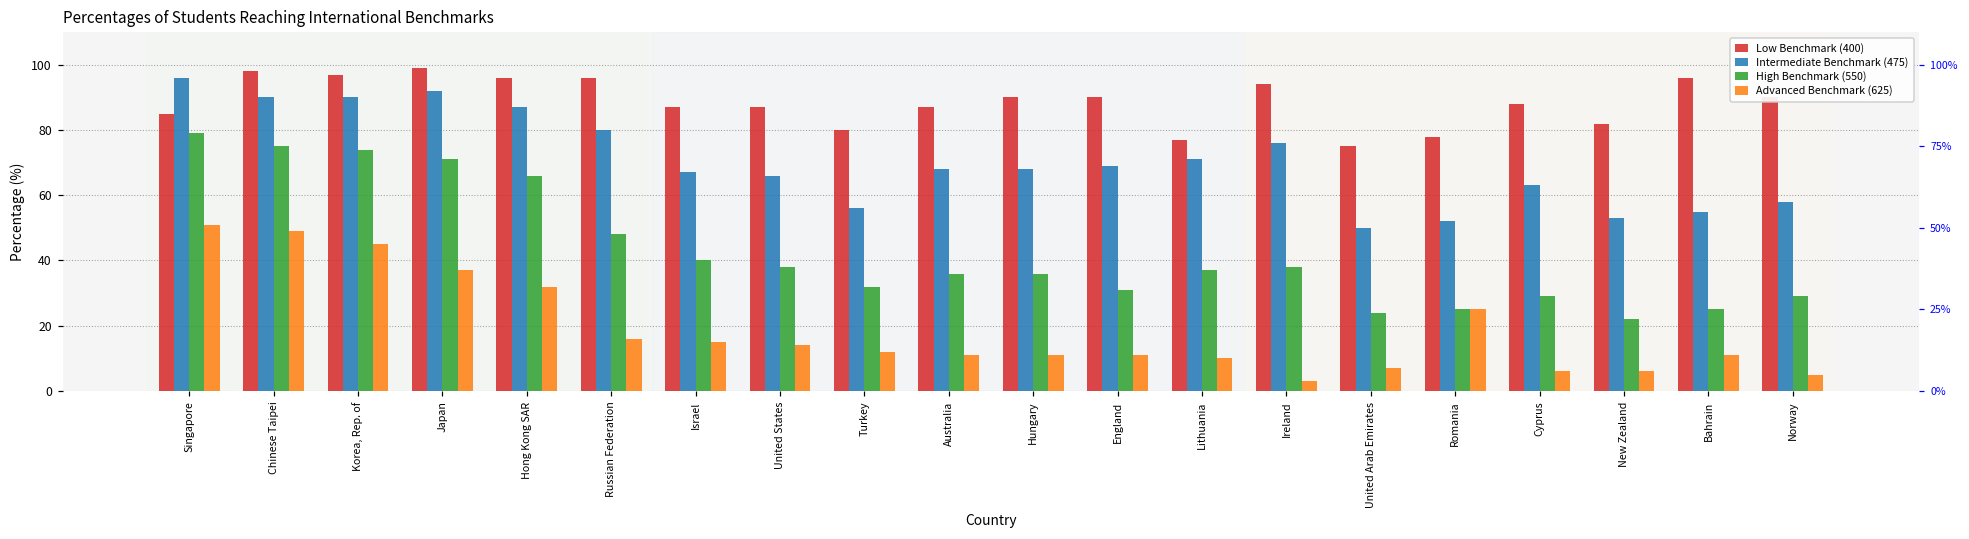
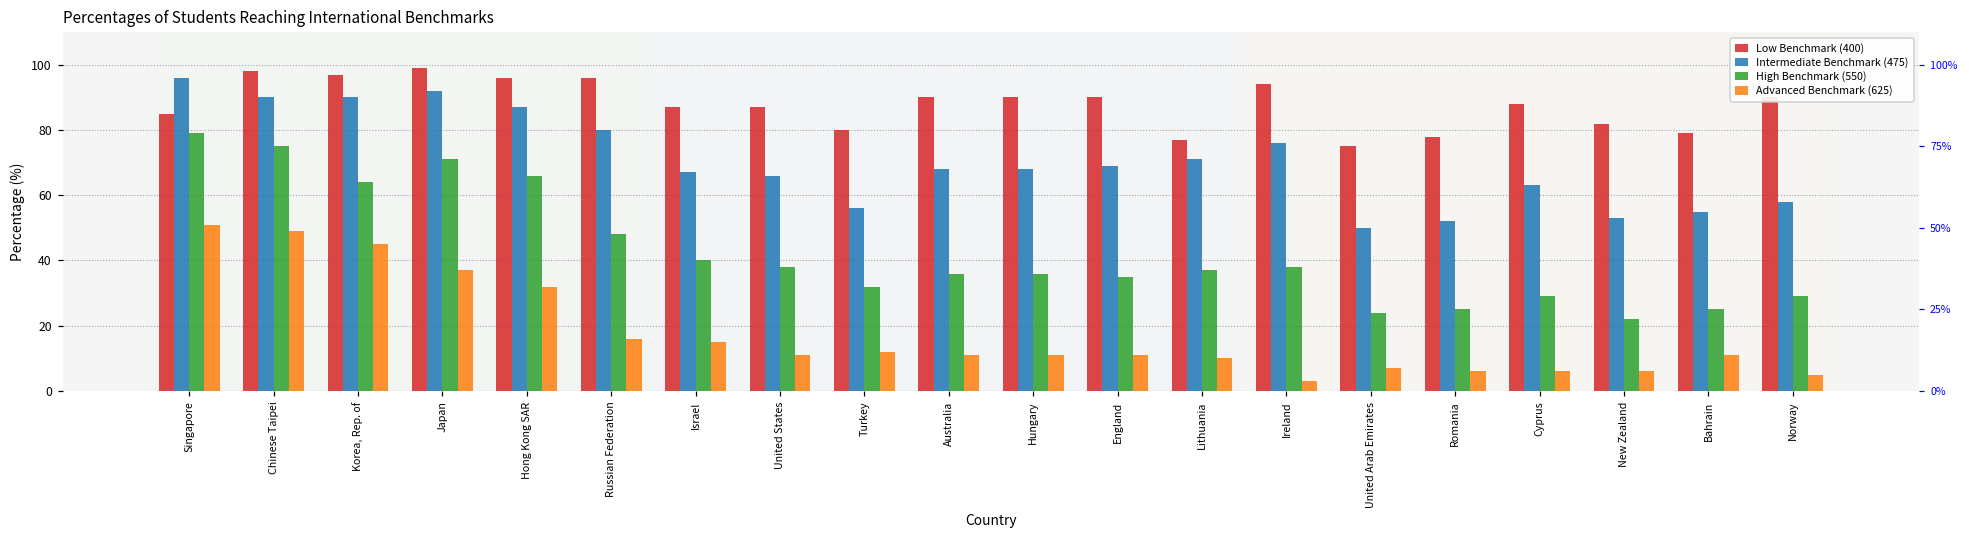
High Benchmark (550), Korea, Rep. of: 74 -> 64
Advanced Benchmark (625), United States: 14 -> 11
Low Benchmark (400), Australia: 87 -> 90
High Benchmark (550), England: 31 -> 35
Advanced Benchmark (625), Romania: 25 -> 6
Low Benchmark (400), Bahrain: 96 -> 79
